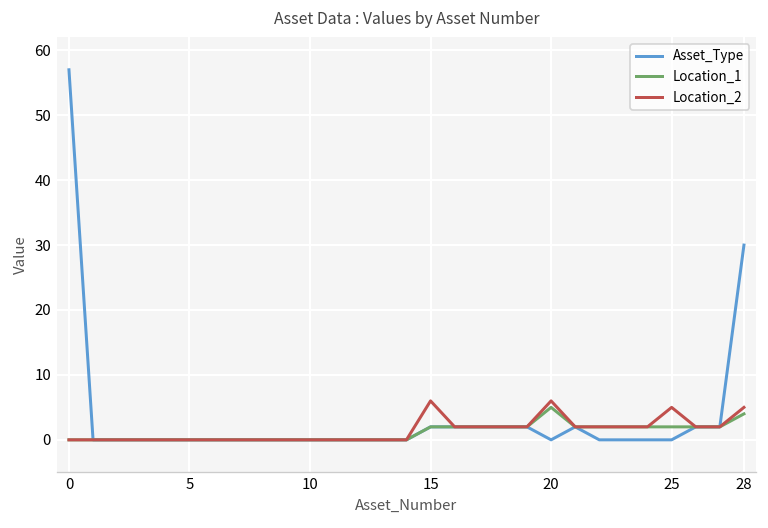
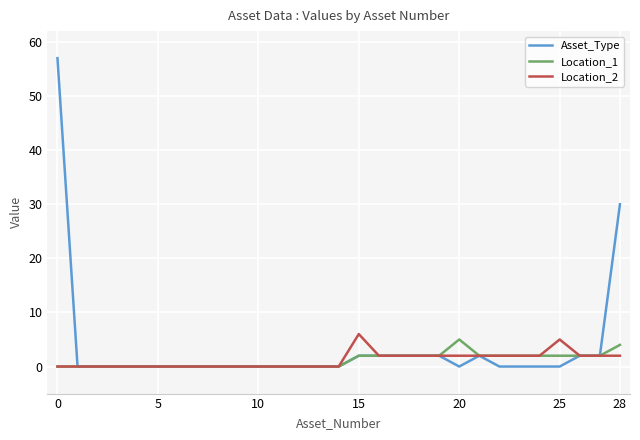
Location_2, 20: 6 -> 2
Location_2, 28: 5 -> 2
